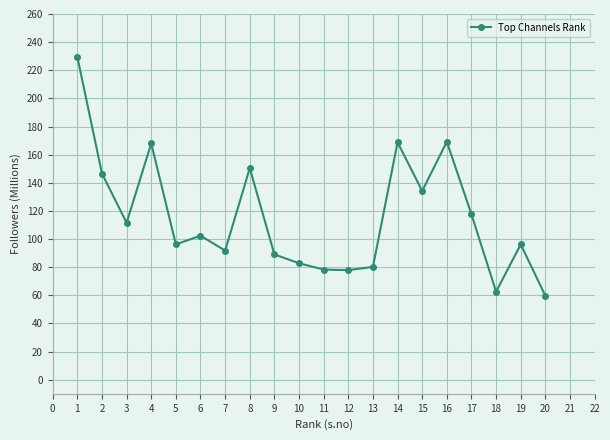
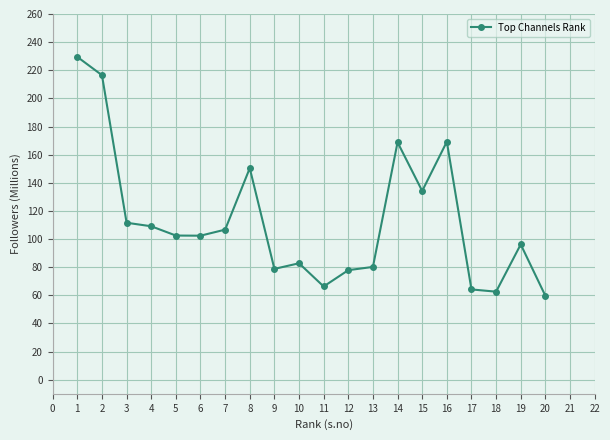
2: 147 -> 217
4: 168 -> 109
5: 96 -> 103
7: 92 -> 107
9: 89 -> 79
11: 78 -> 66
17: 118 -> 64
